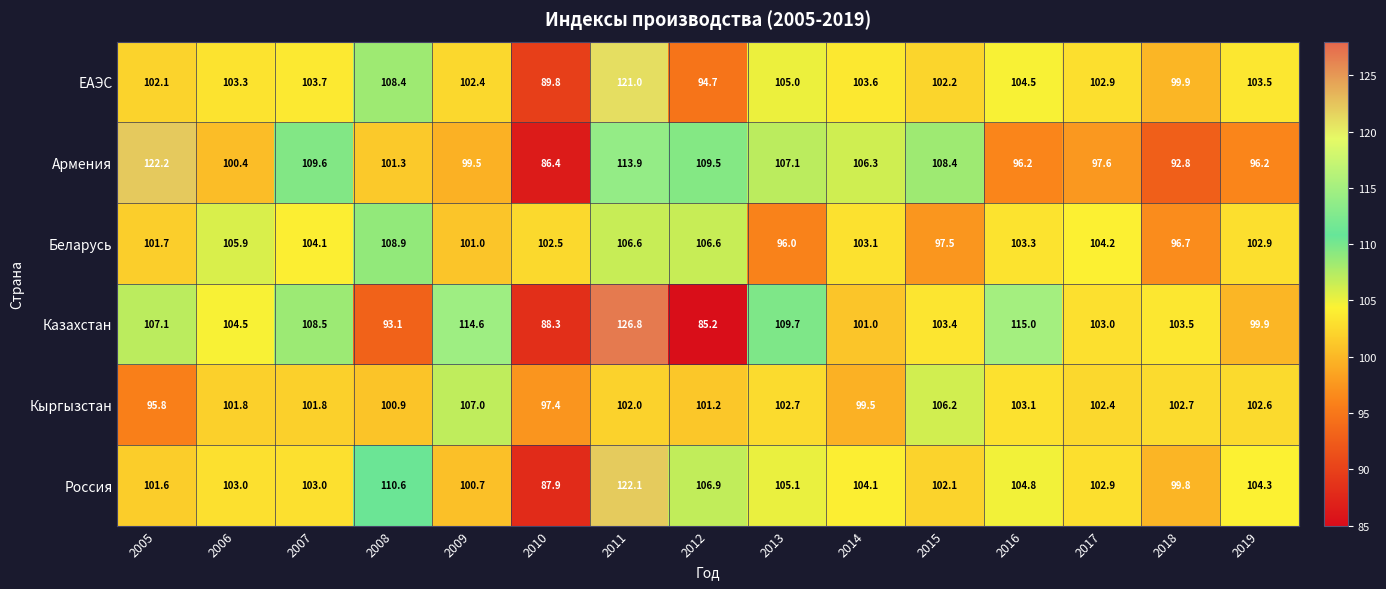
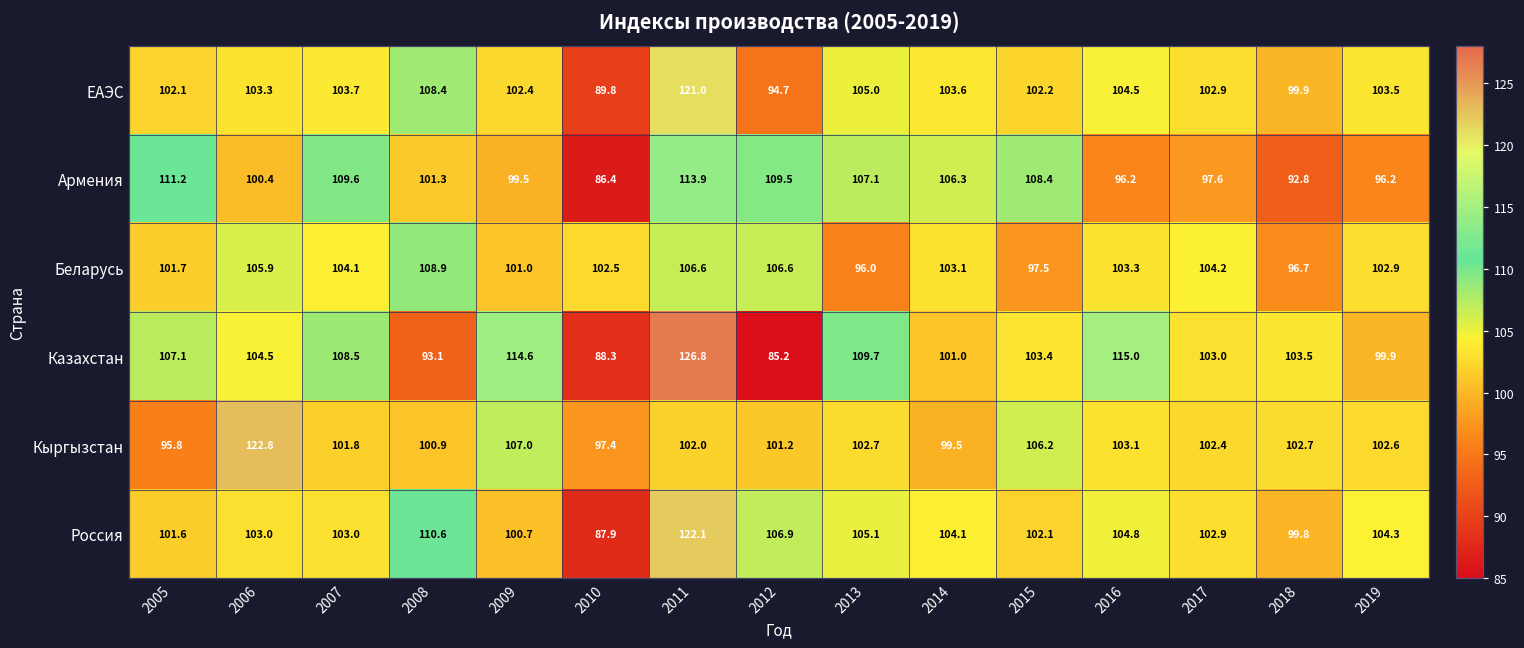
Армения, 2005: 122.2 -> 111.2
Кыргызстан, 2006: 101.8 -> 122.8
